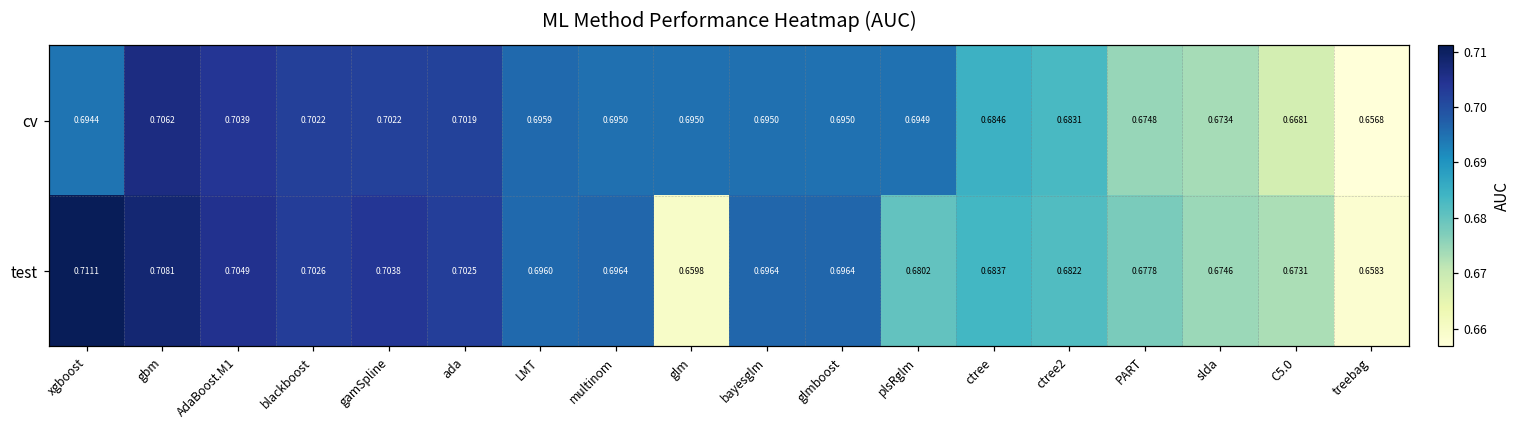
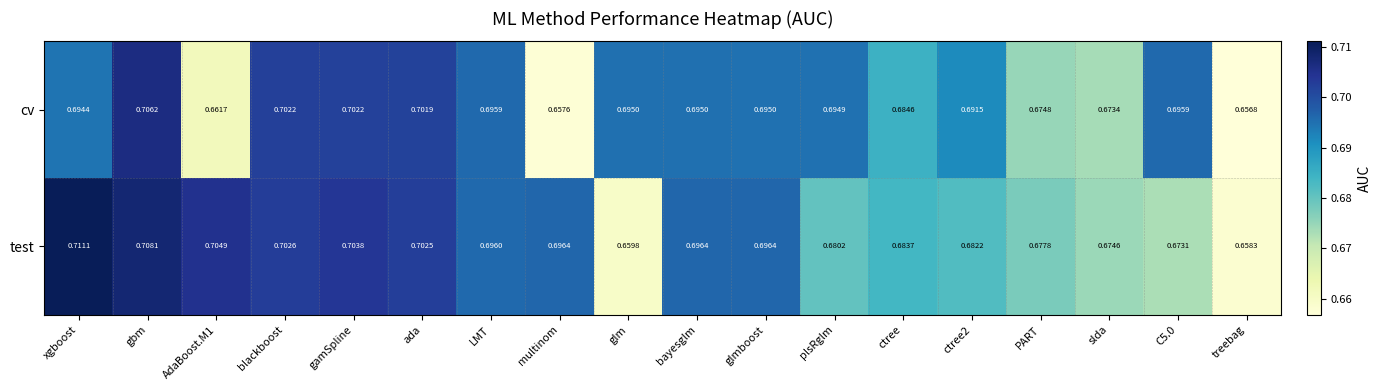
cv, AdaBoost.M1: 0.7039 -> 0.6617
cv, multinom: 0.6950 -> 0.6576
cv, ctree2: 0.6831 -> 0.6915
cv, C5.0: 0.6681 -> 0.6959
